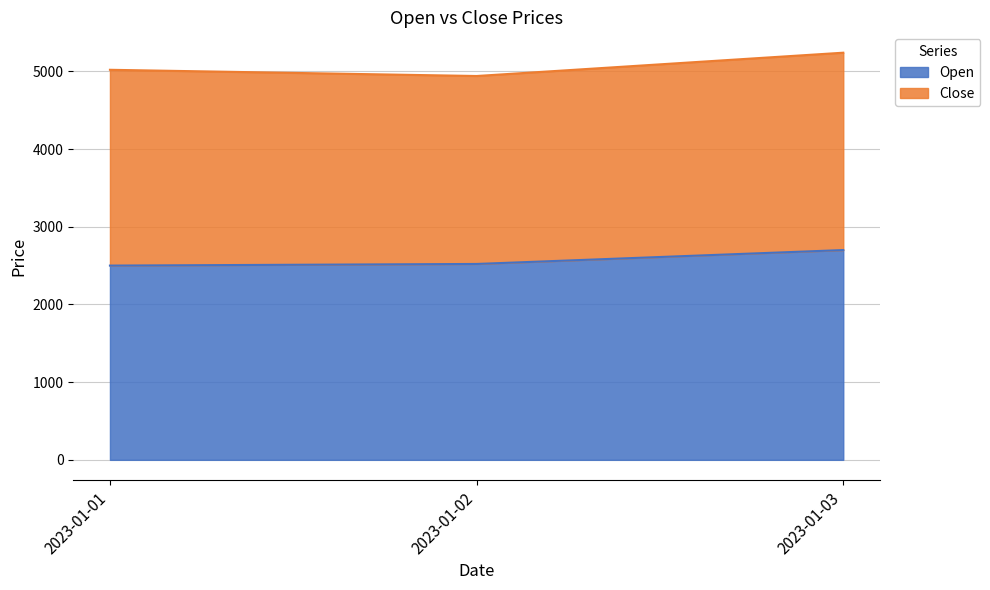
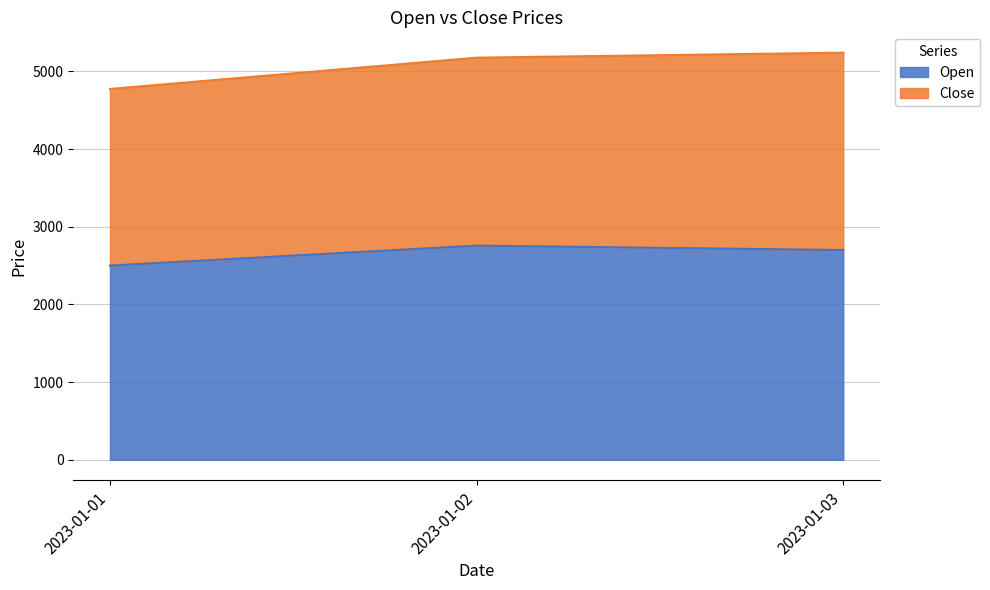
Close, 2023-01-01: 2500 -> 2300
Open, 2023-01-02: 2500 -> 2800
